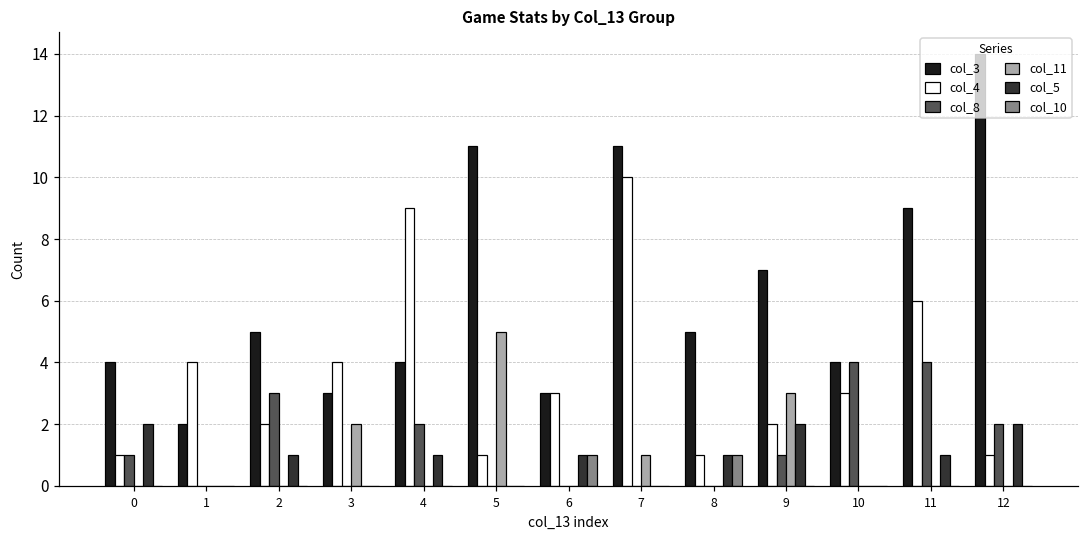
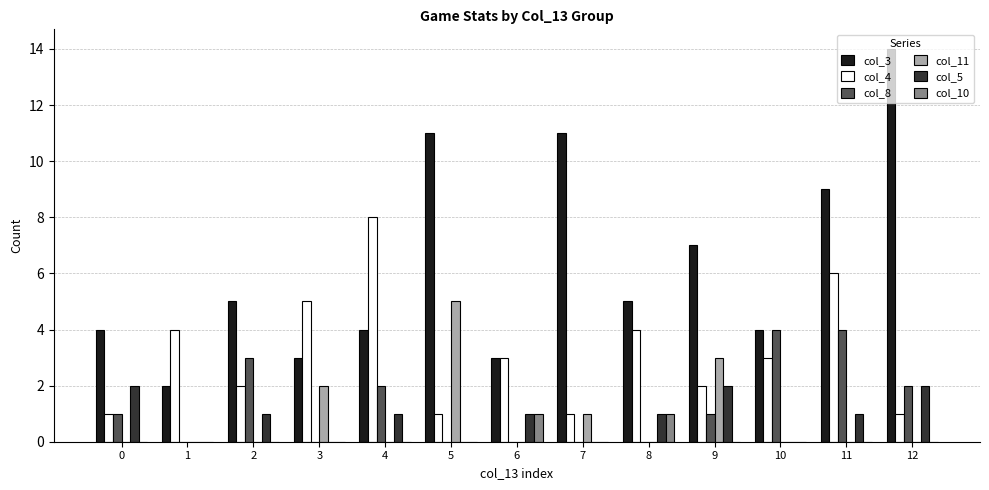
col_4, 3: 4 -> 5
col_4, 4: 9 -> 8
col_4, 7: 10 -> 1
col_4, 8: 1 -> 4
